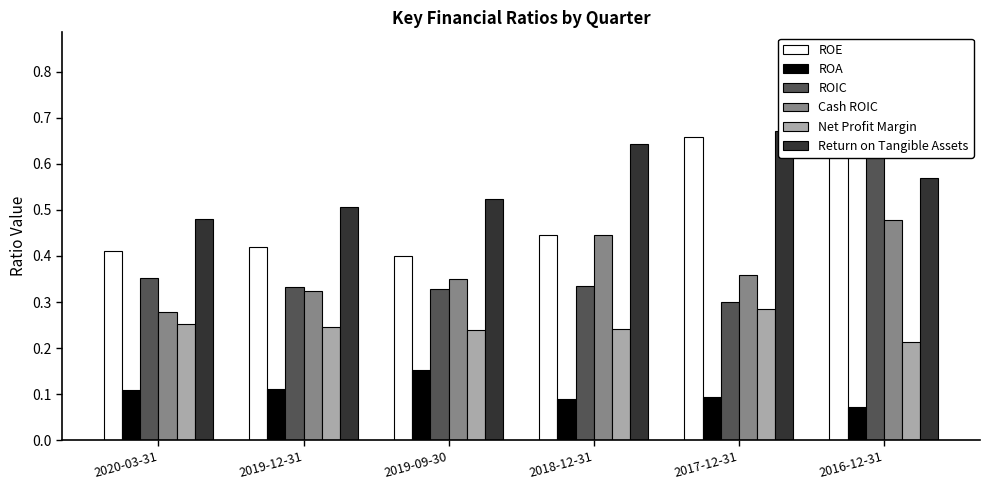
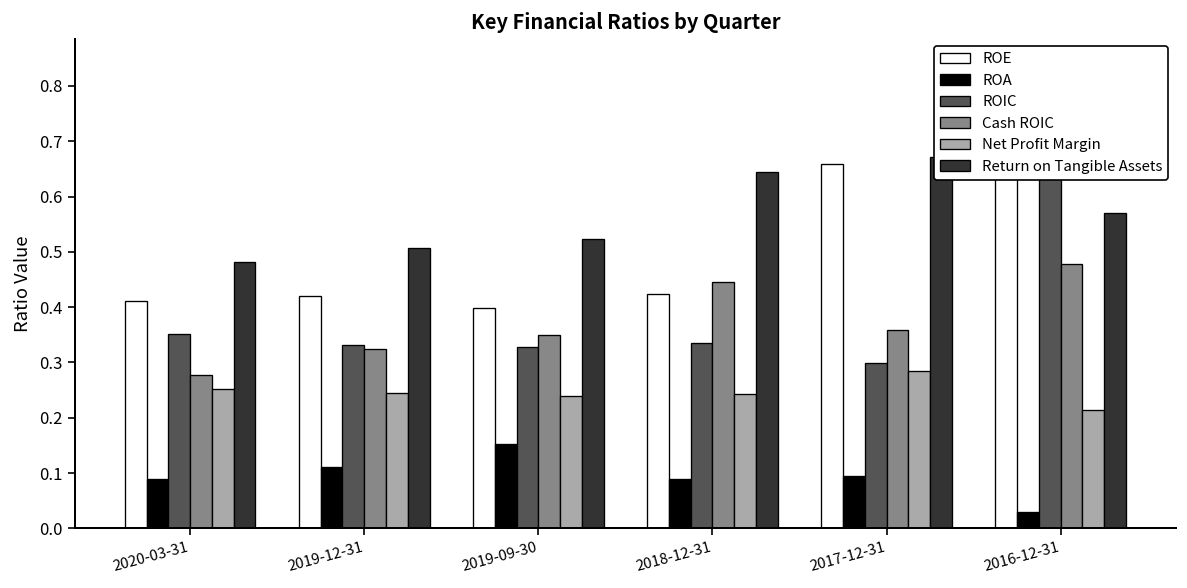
ROA, 2020-03-31: 0.11 -> 0.09
ROE, 2018-12-31: 0.45 -> 0.42
ROA, 2016-12-31: 0.07 -> 0.03
